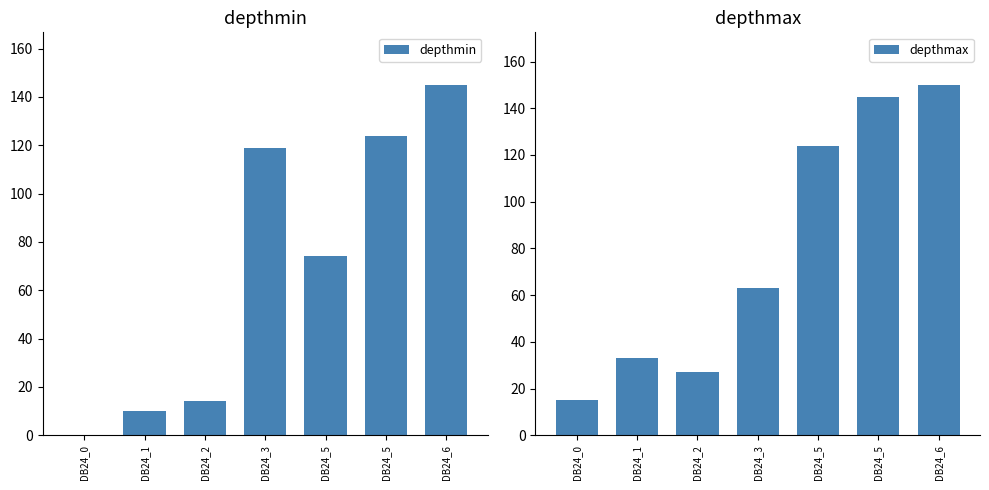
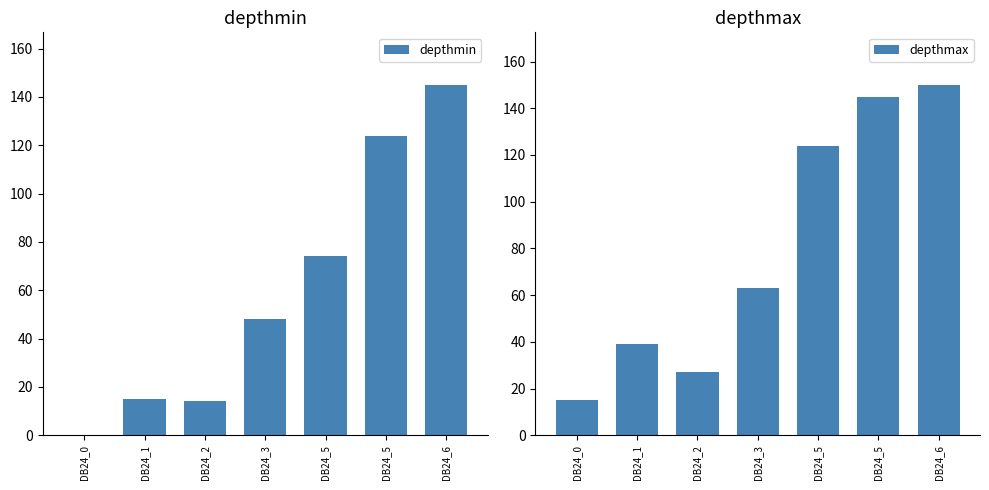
depthmin, DB24_1: 10 -> 15
depthmin, DB24_3: 119 -> 48
depthmax, DB24_1: 33 -> 39
